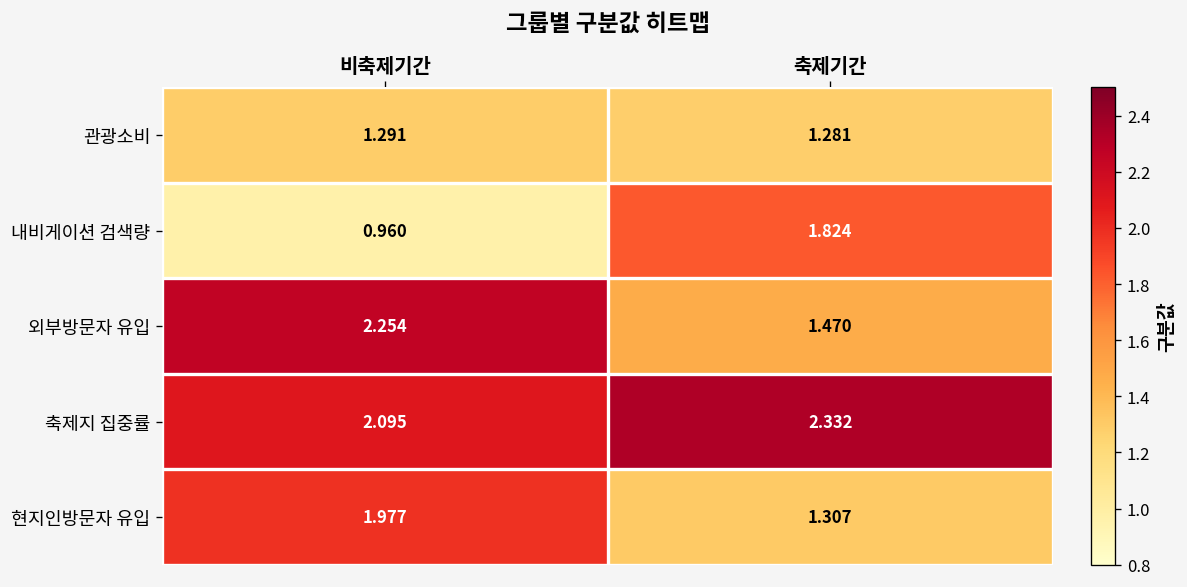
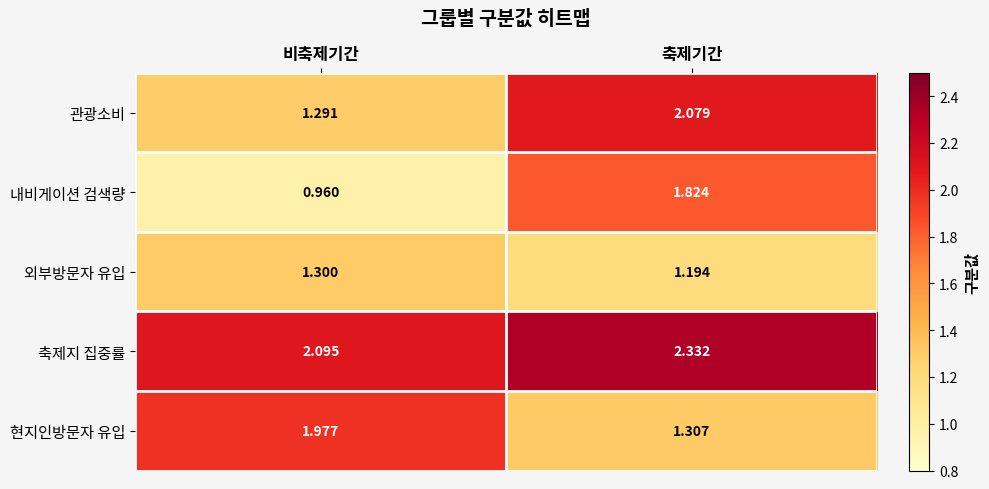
관광소비, 축제기간: 1.281 -> 2.079
외부방문자 유입, 비축제기간: 2.254 -> 1.300
외부방문자 유입, 축제기간: 1.470 -> 1.194
